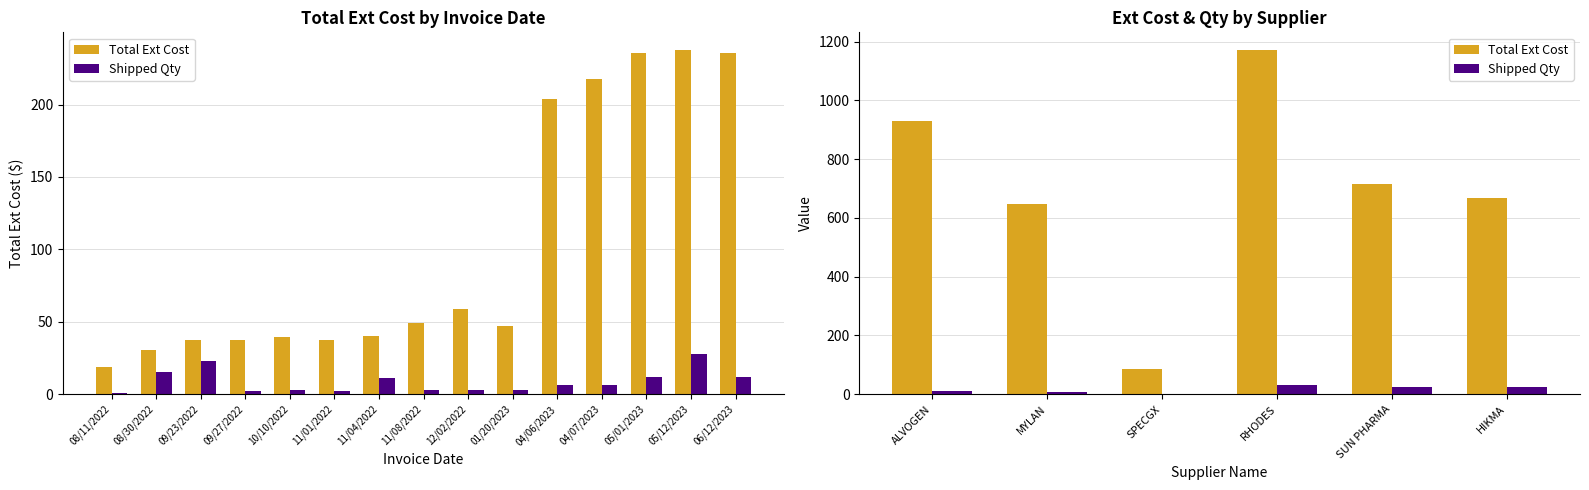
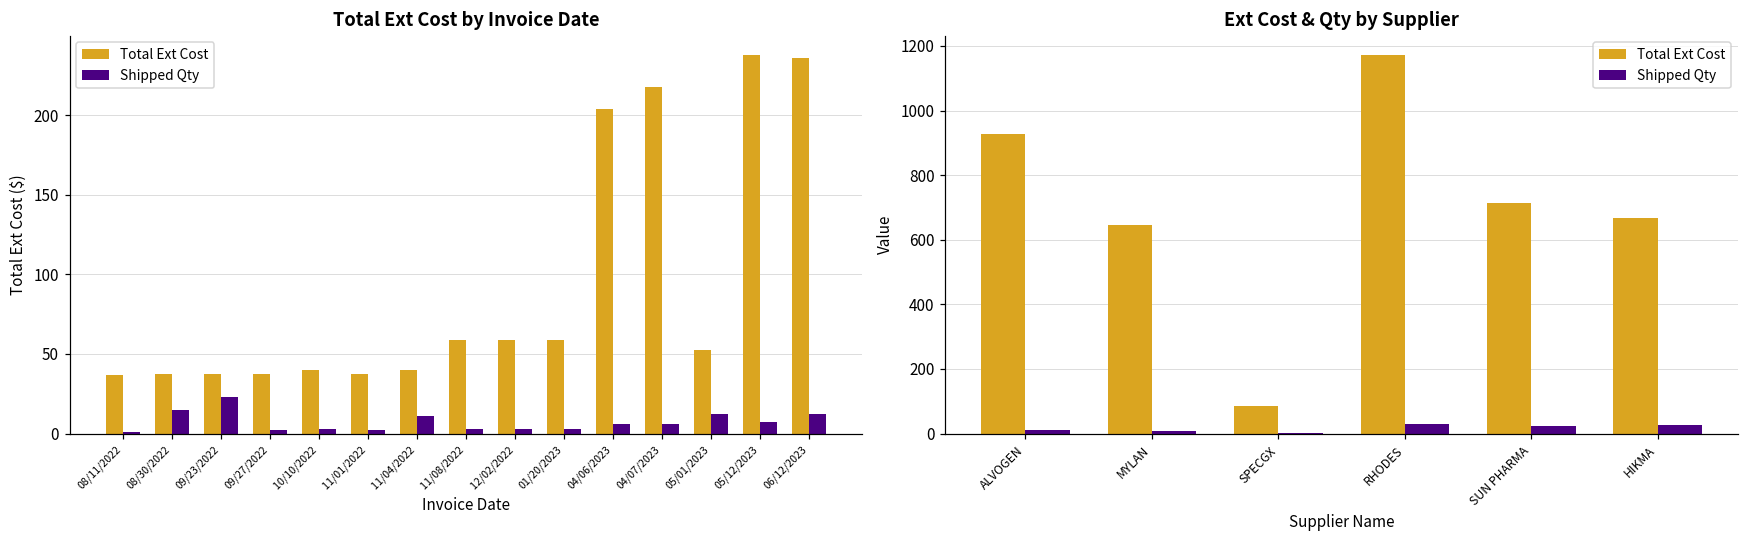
Total Ext Cost by Invoice Date, Total Ext Cost, 08/11/2022: 19 -> 37
Total Ext Cost by Invoice Date, Total Ext Cost, 08/30/2022: 31 -> 37
Total Ext Cost by Invoice Date, Total Ext Cost, 11/08/2022: 49 -> 59
Total Ext Cost by Invoice Date, Total Ext Cost, 01/20/2023: 47 -> 59
Total Ext Cost by Invoice Date, Total Ext Cost, 05/01/2023: 236 -> 52
Total Ext Cost by Invoice Date, Shipped Qty, 05/12/2023: 28 -> 7
